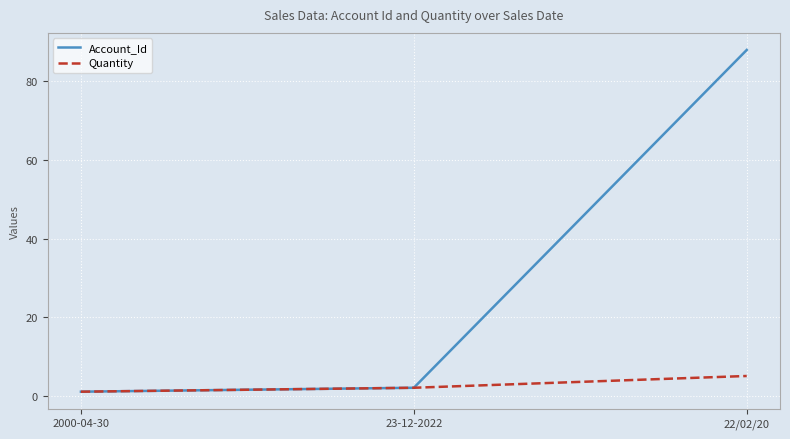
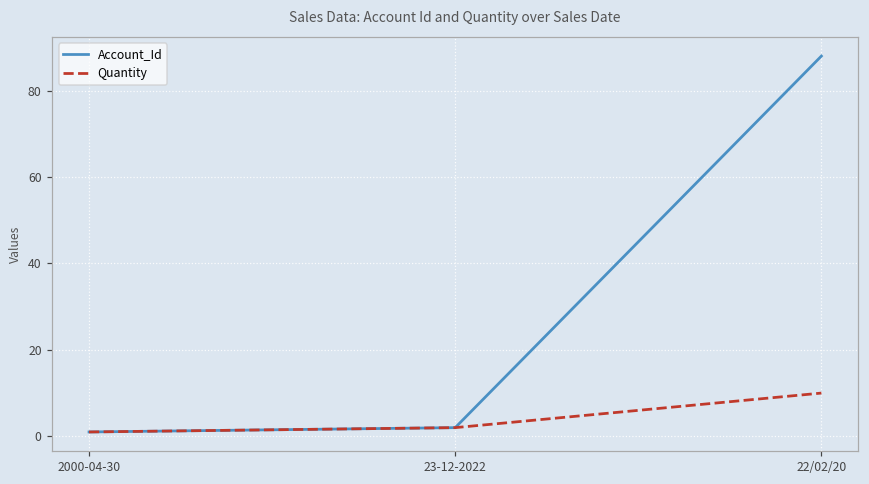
Quantity, 22/02/20: 5 -> 10
